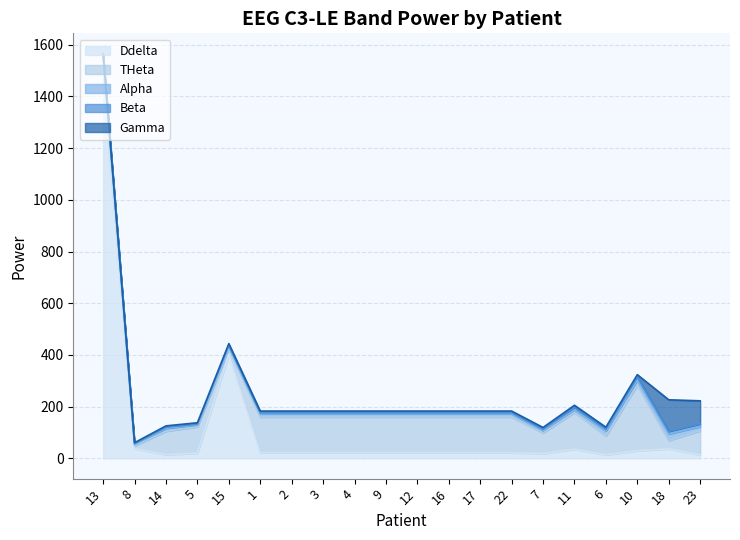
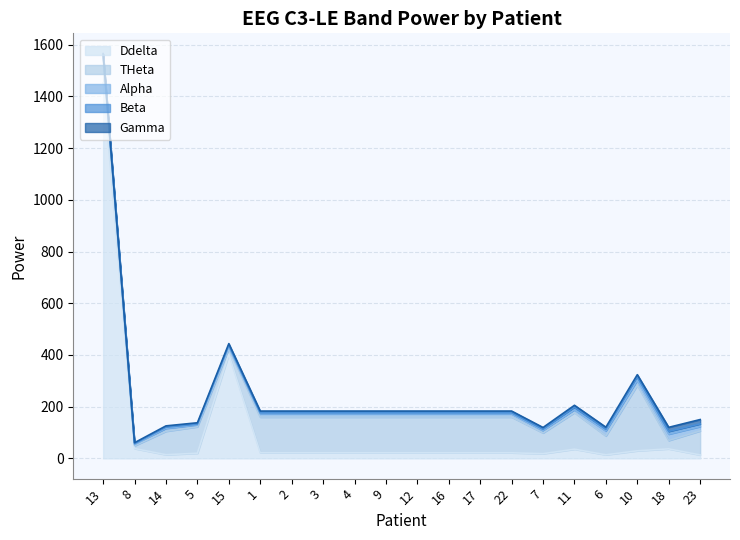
Gamma, 18: 120 -> 20
Gamma, 23: 90 -> 20
